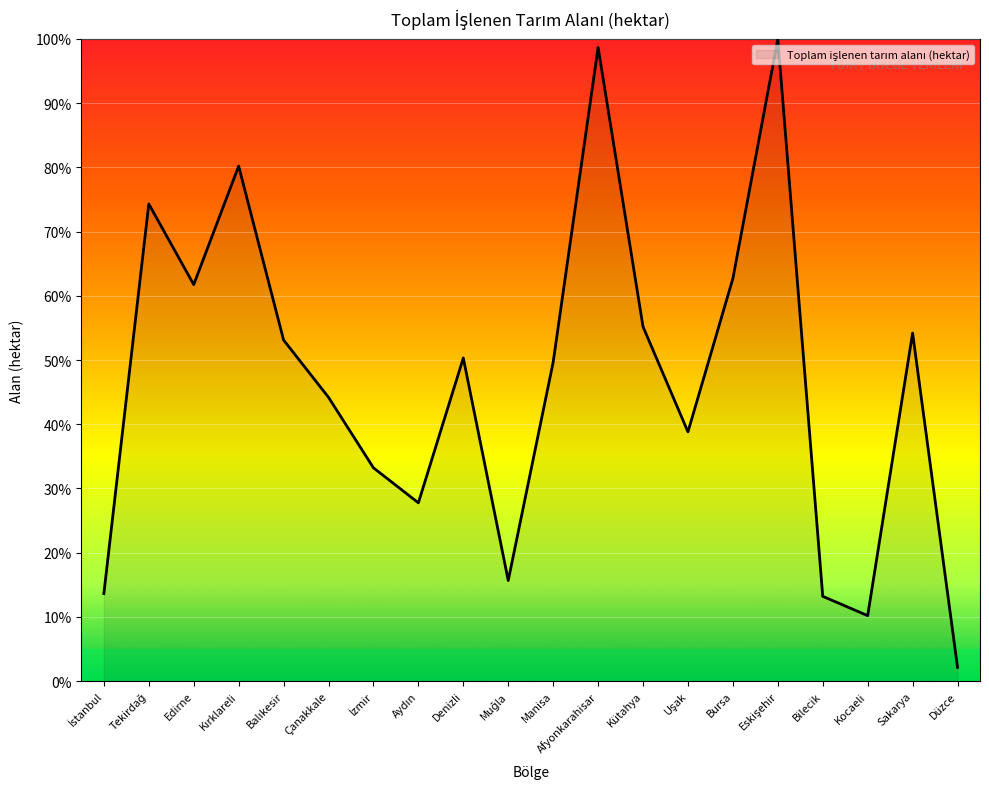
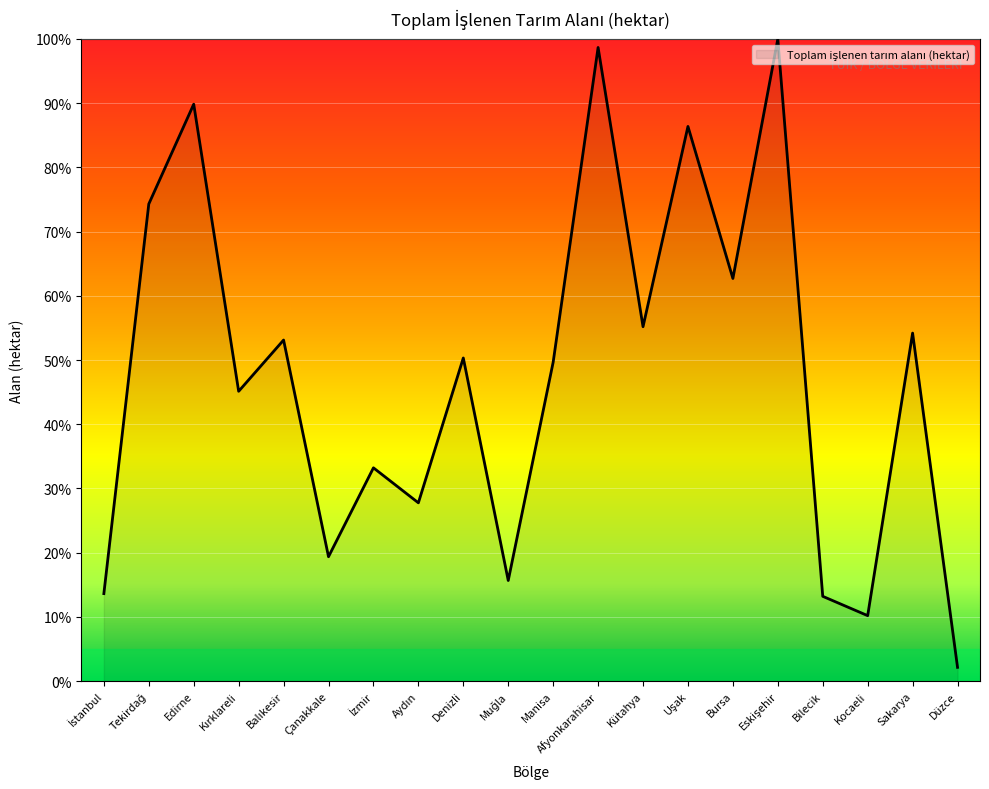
Edirne: 62% -> 90%
Kırklareli: 80% -> 45%
Çanakkale: 44% -> 19%
Uşak: 39% -> 86%
